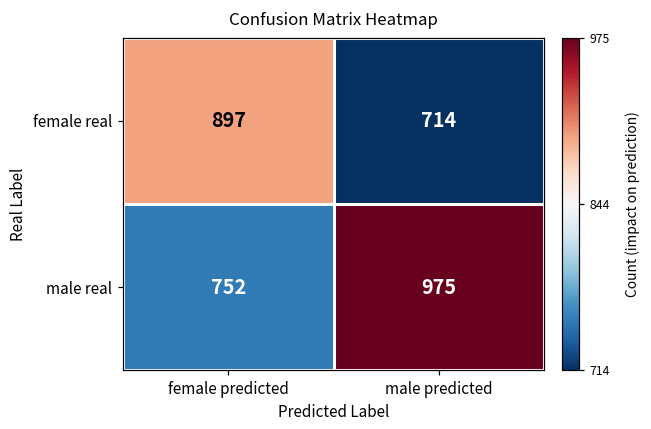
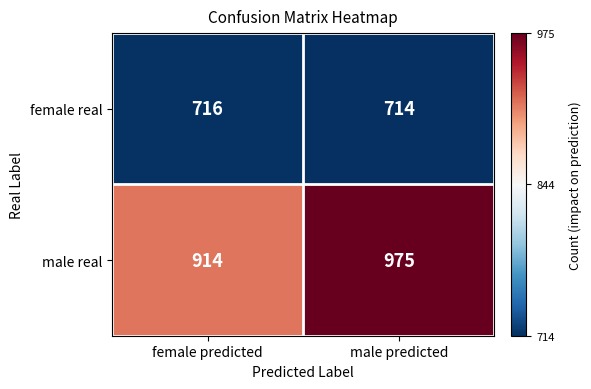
female real, female predicted: 897 -> 716
male real, female predicted: 752 -> 914
